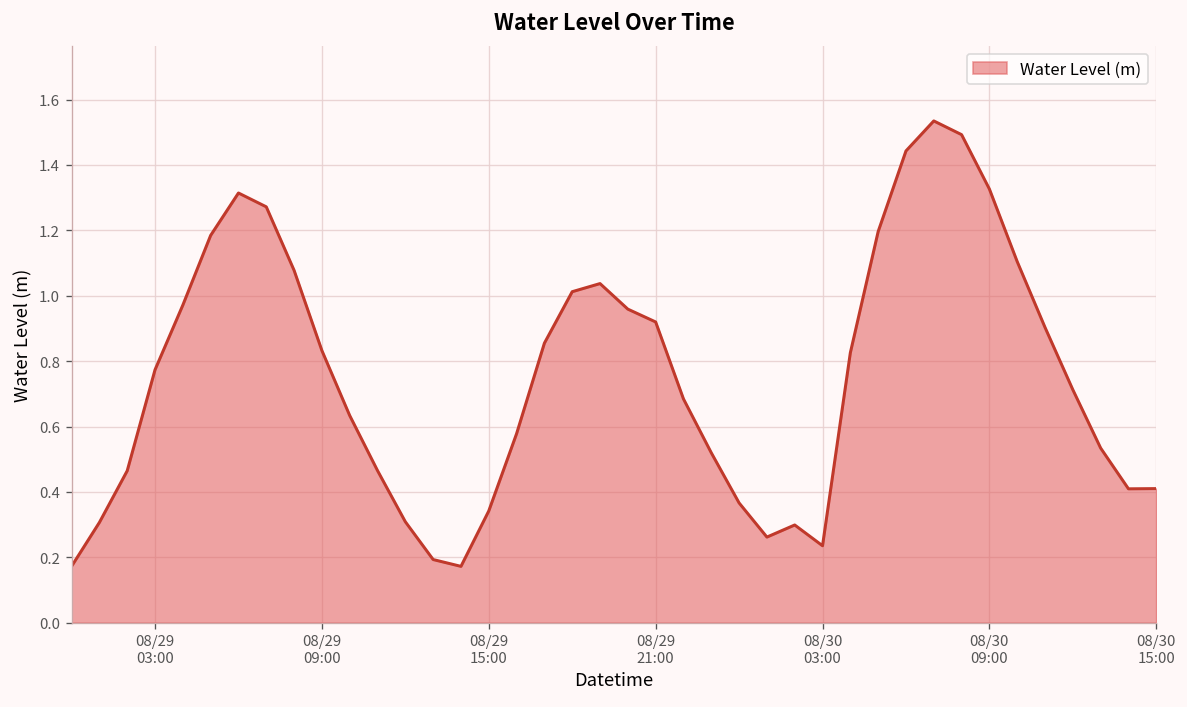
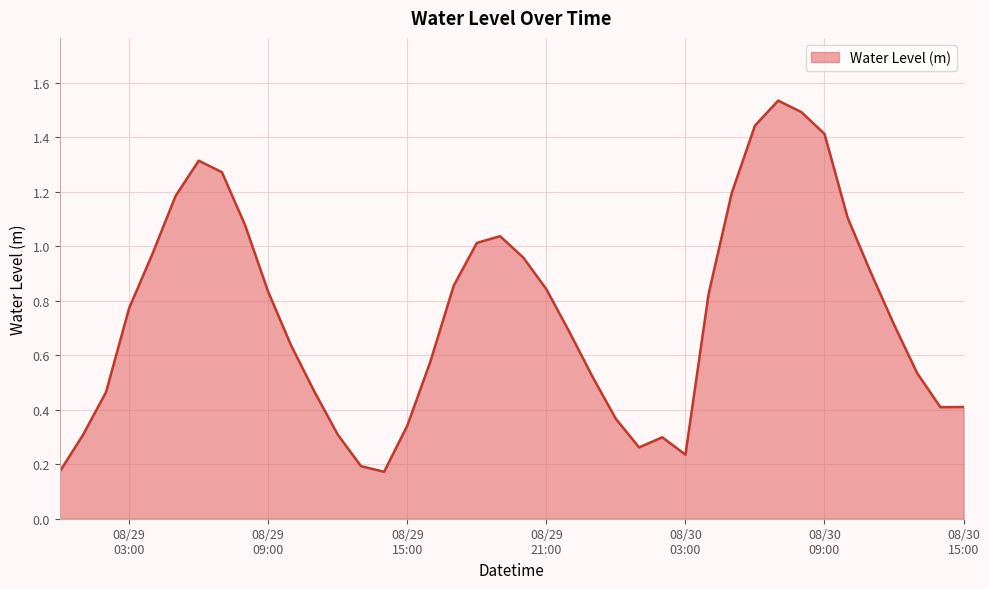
08/29 21:00: 0.92 -> 0.84
08/30 09:00: 1.33 -> 1.41
